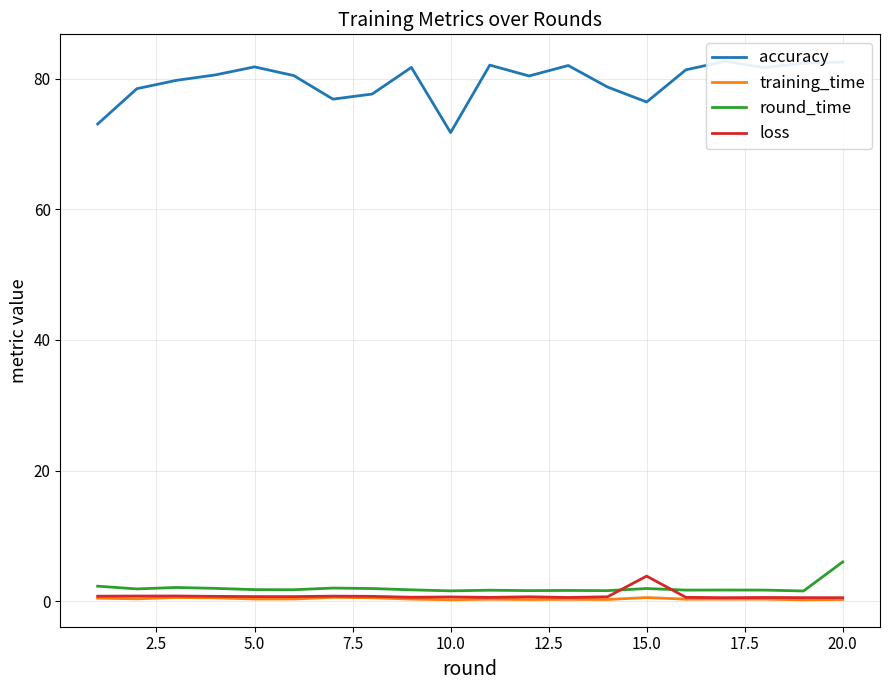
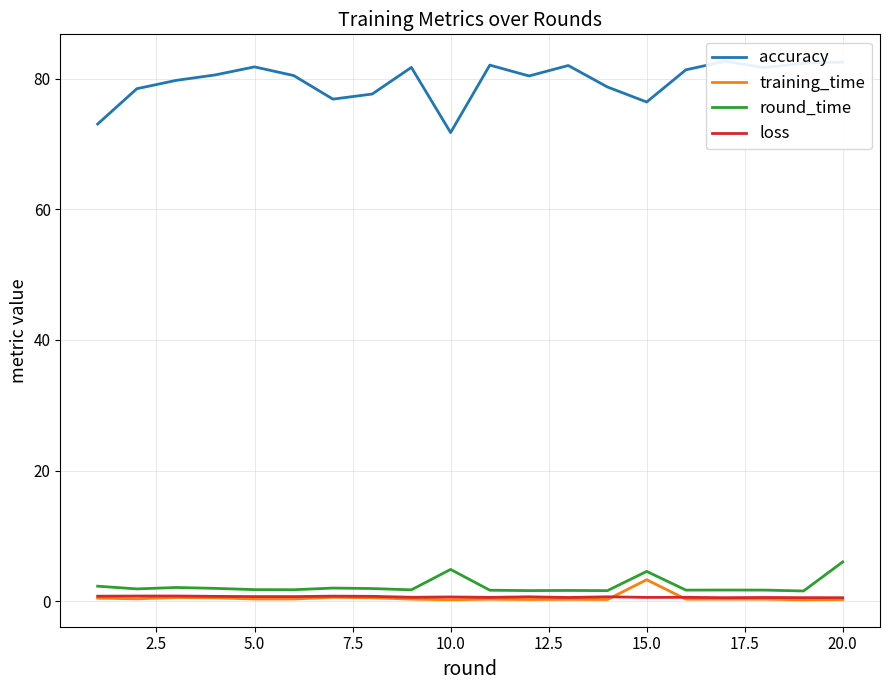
round_time, 10.0: 2 -> 5
training_time, 15.0: 1 -> 3
round_time, 15.0: 2 -> 5
loss, 15.0: 4 -> 1
